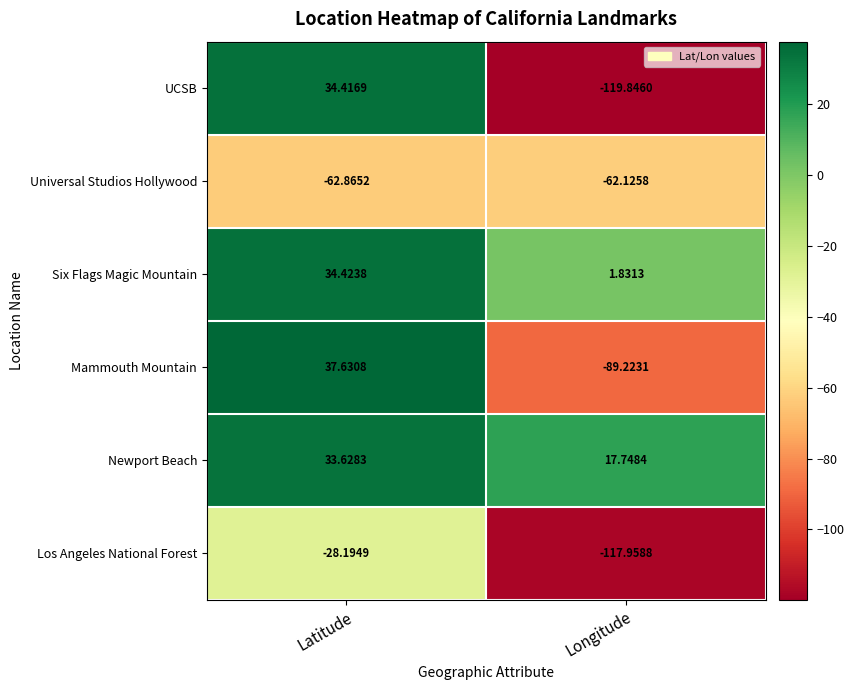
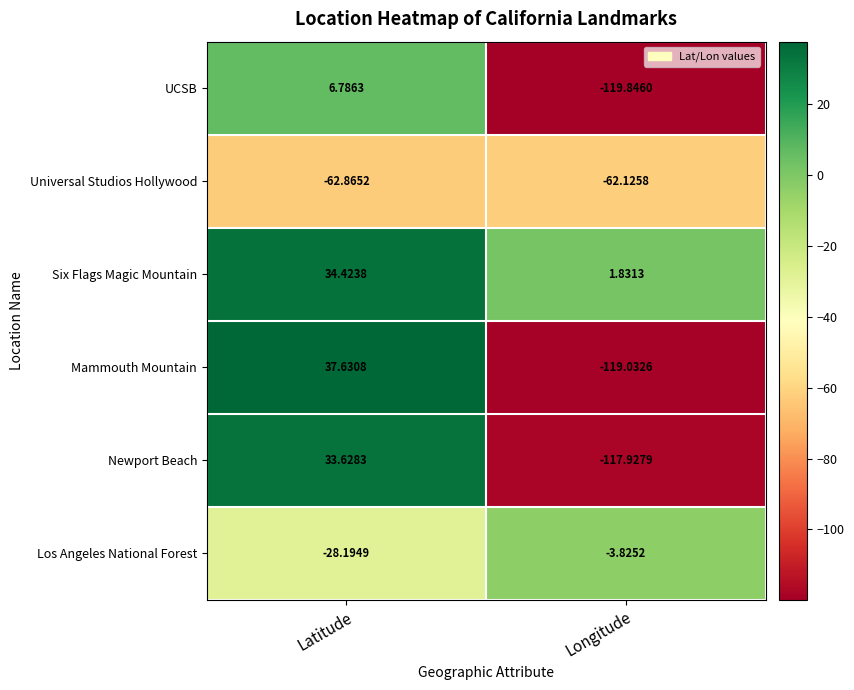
UCSB, Latitude: 34.4169 -> 6.7863
Mammouth Mountain, Longitude: -89.2231 -> -119.0326
Newport Beach, Longitude: 17.7484 -> -117.9279
Los Angeles National Forest, Longitude: -117.9588 -> -3.8252
